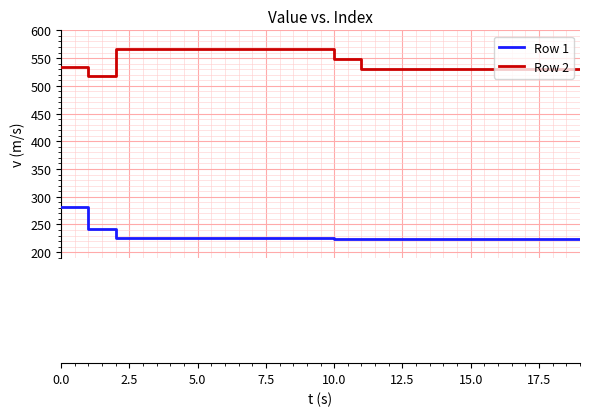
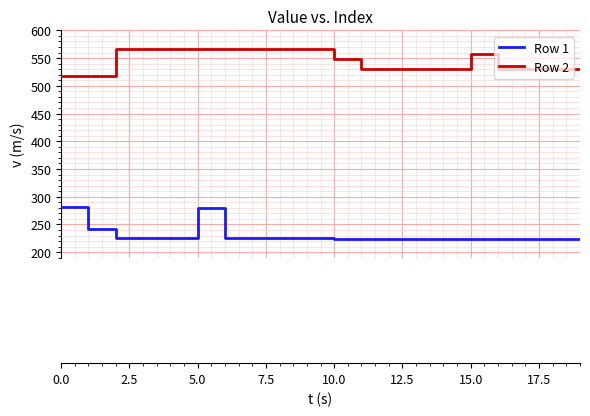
Row 2, 0.0: 530 -> 520
Row 1, 5.0: 220 -> 280
Row 2, 15.0: 530 -> 560
